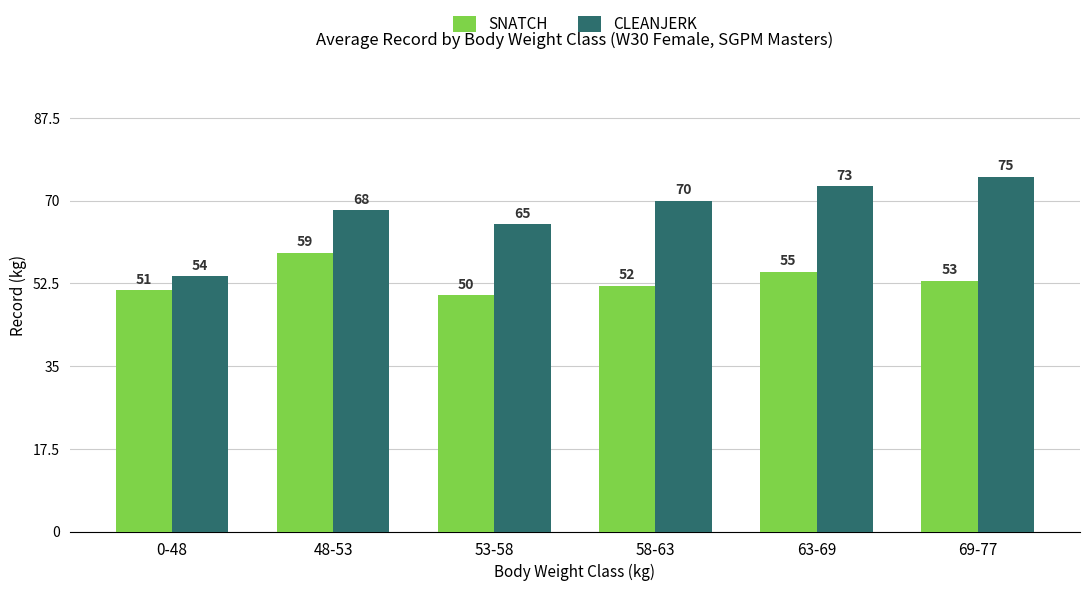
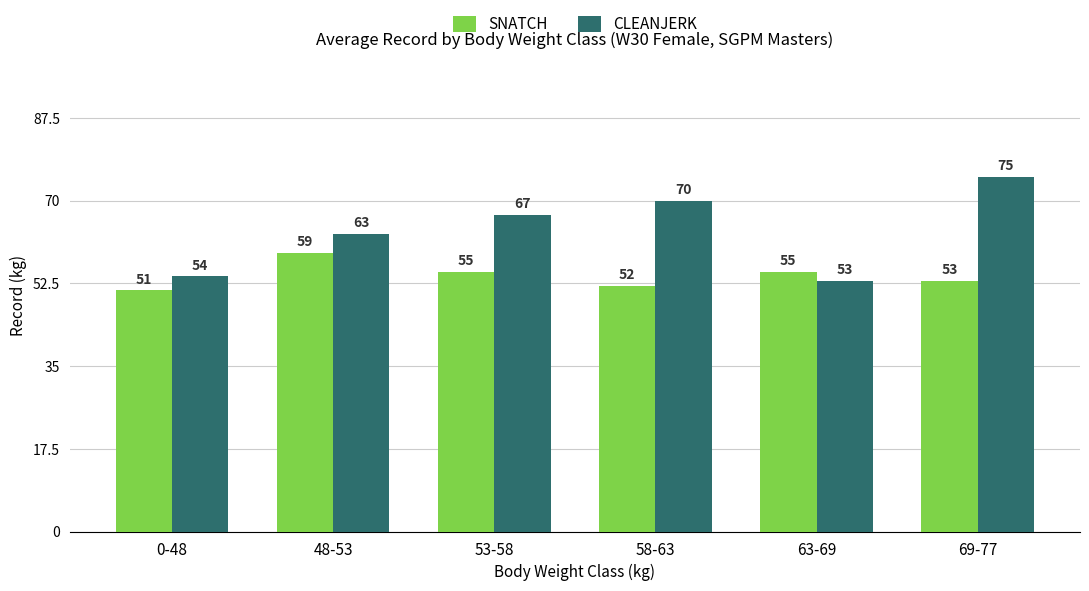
CLEANJERK, 48-53: 68 -> 63
SNATCH, 53-58: 50 -> 55
CLEANJERK, 53-58: 65 -> 67
CLEANJERK, 63-69: 73 -> 53
